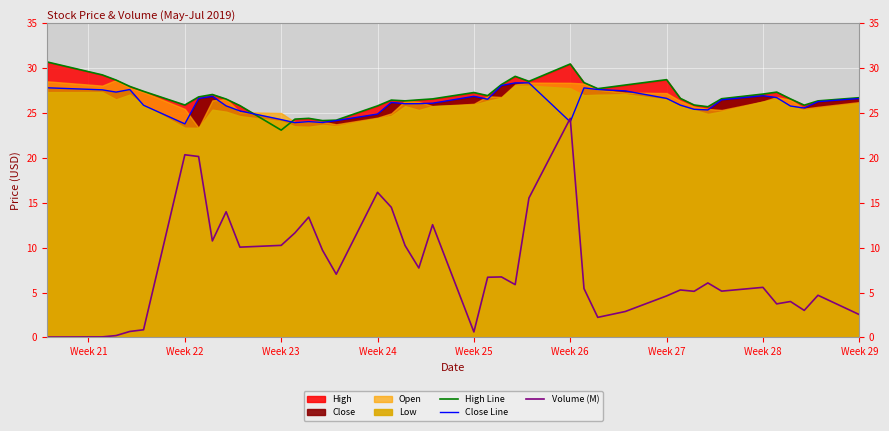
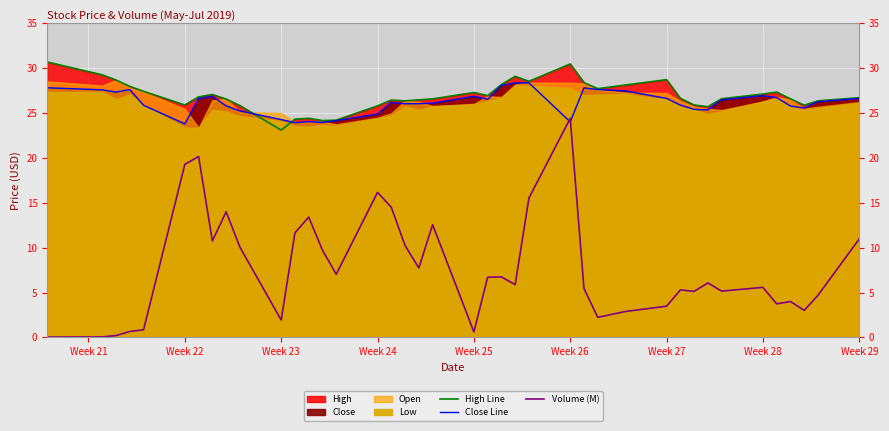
Volume (M), Week 22: 20 -> 19
Volume (M), Week 23: 10 -> 2
Volume (M), Week 27: 5 -> 3
Volume (M), Week 29: 3 -> 11
